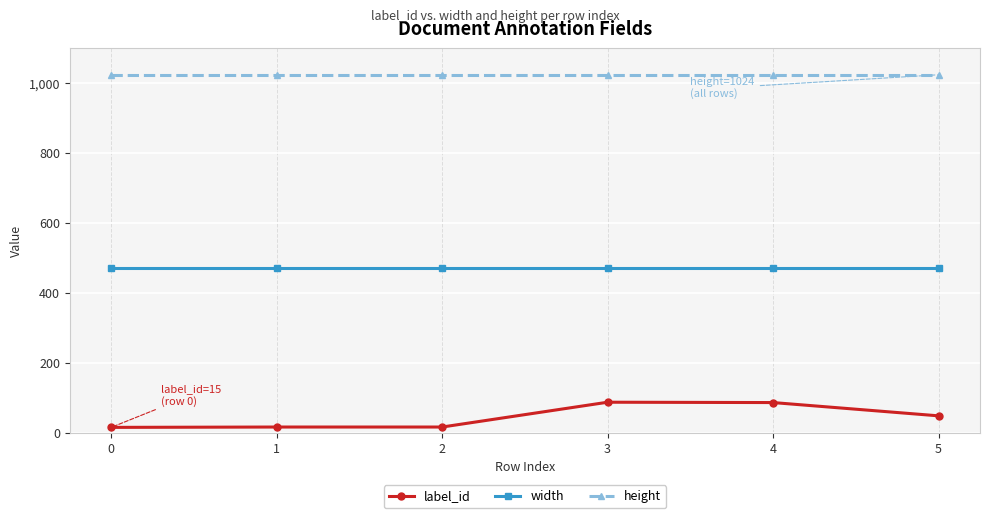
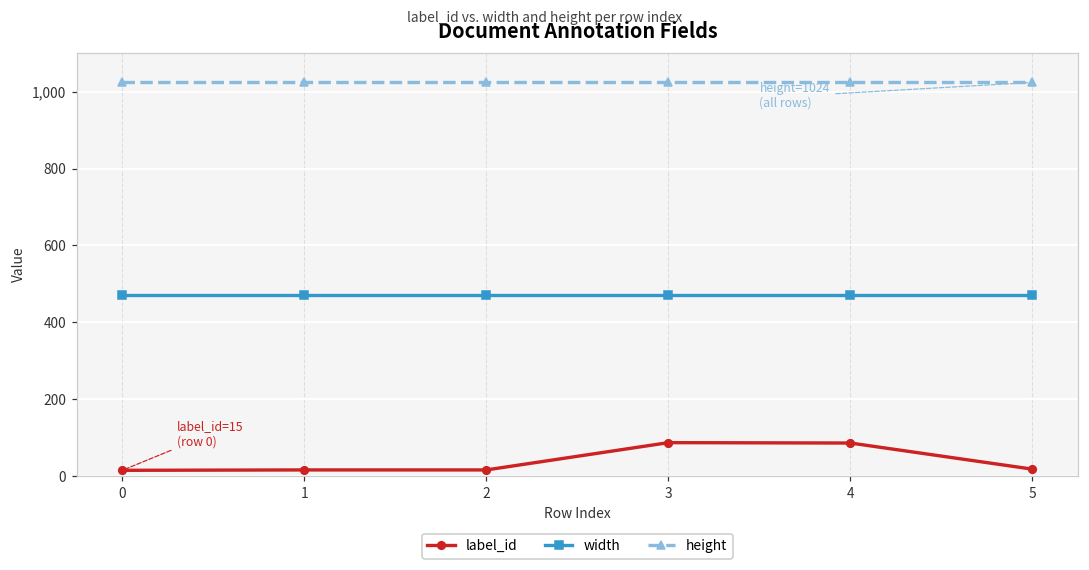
label_id, 5: 50 -> 20
